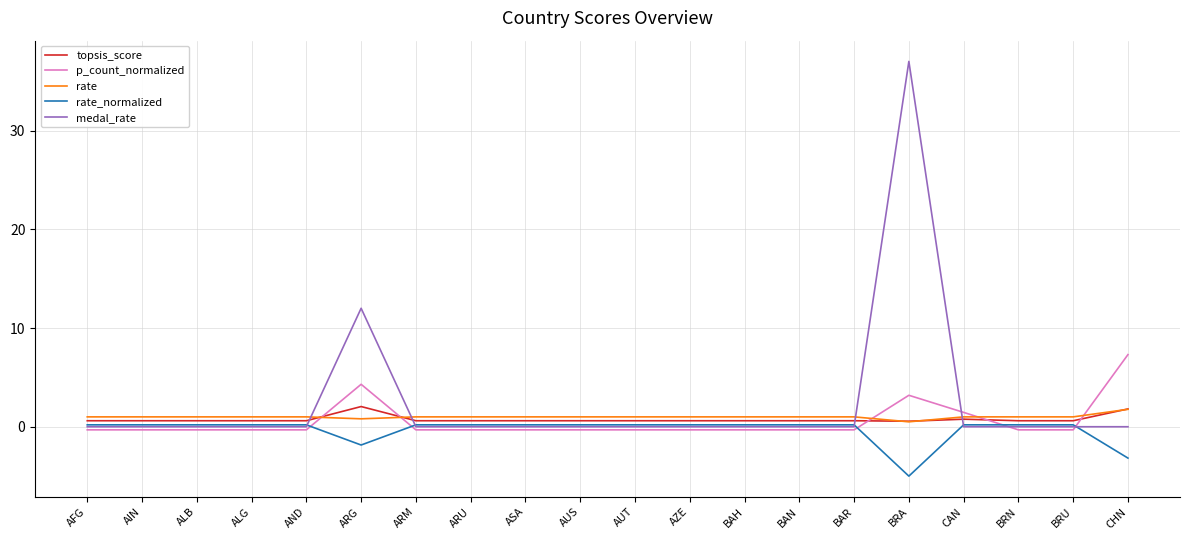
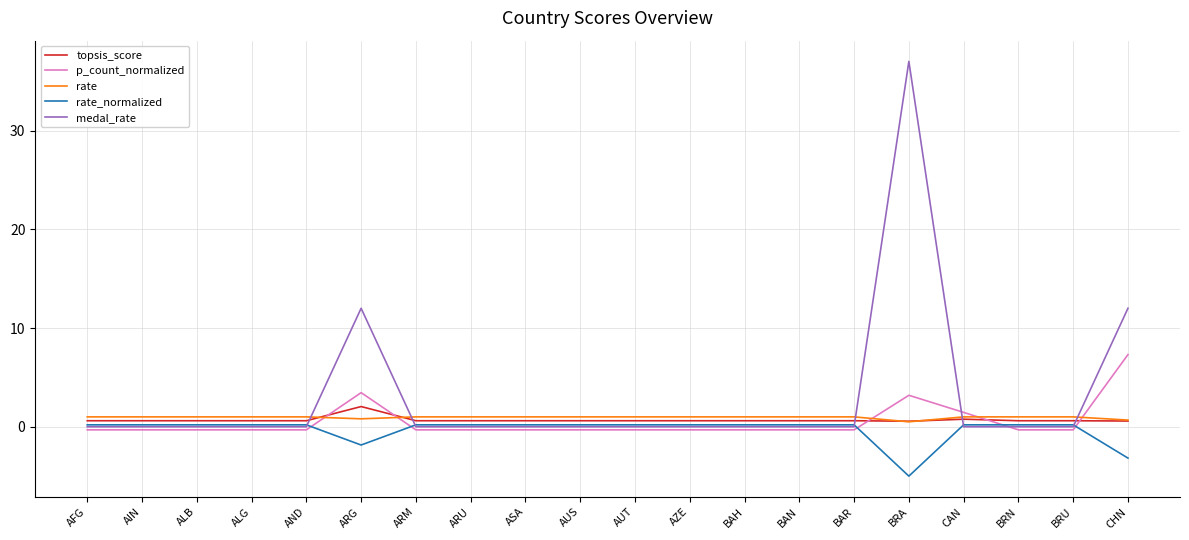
p_count_normalized, ARG: 4 -> 3
topsis_score, CHN: 2 -> 1
rate, CHN: 2 -> 1
medal_rate, CHN: 0 -> 12
